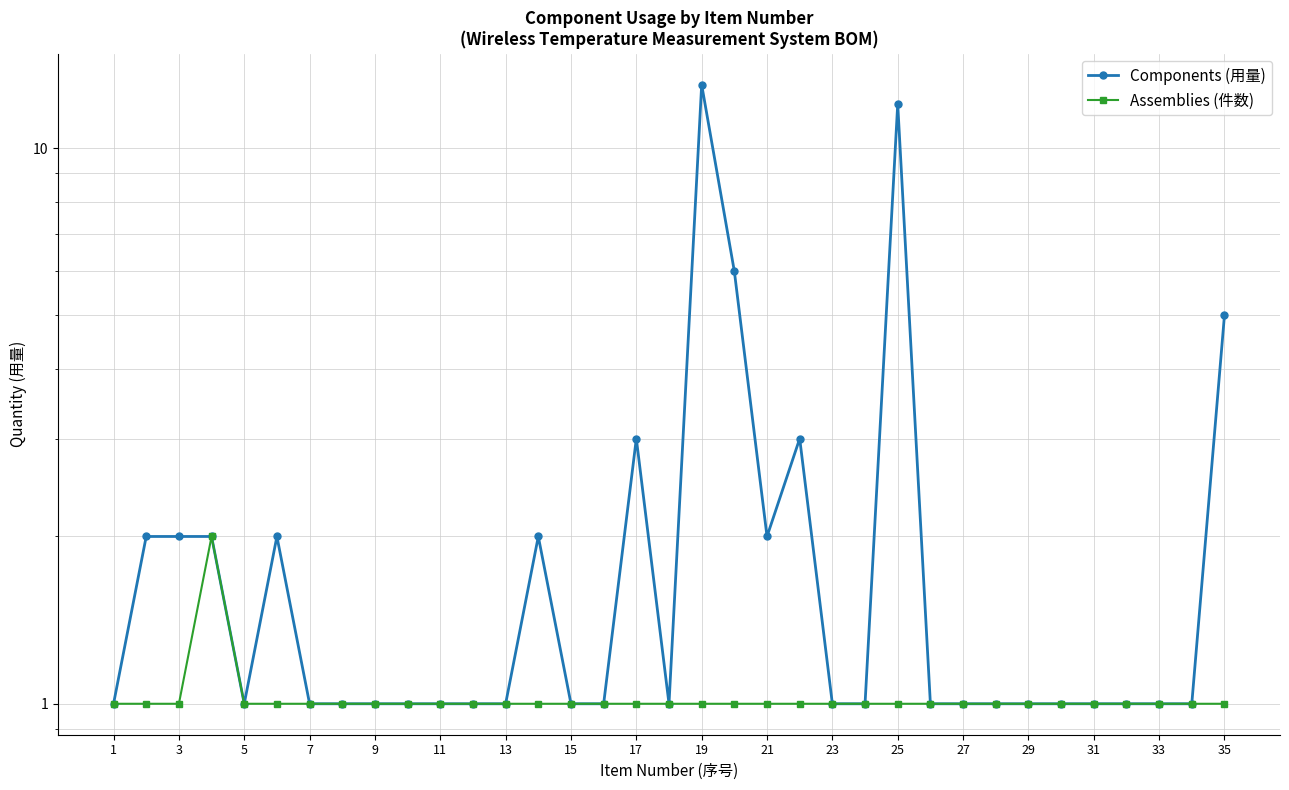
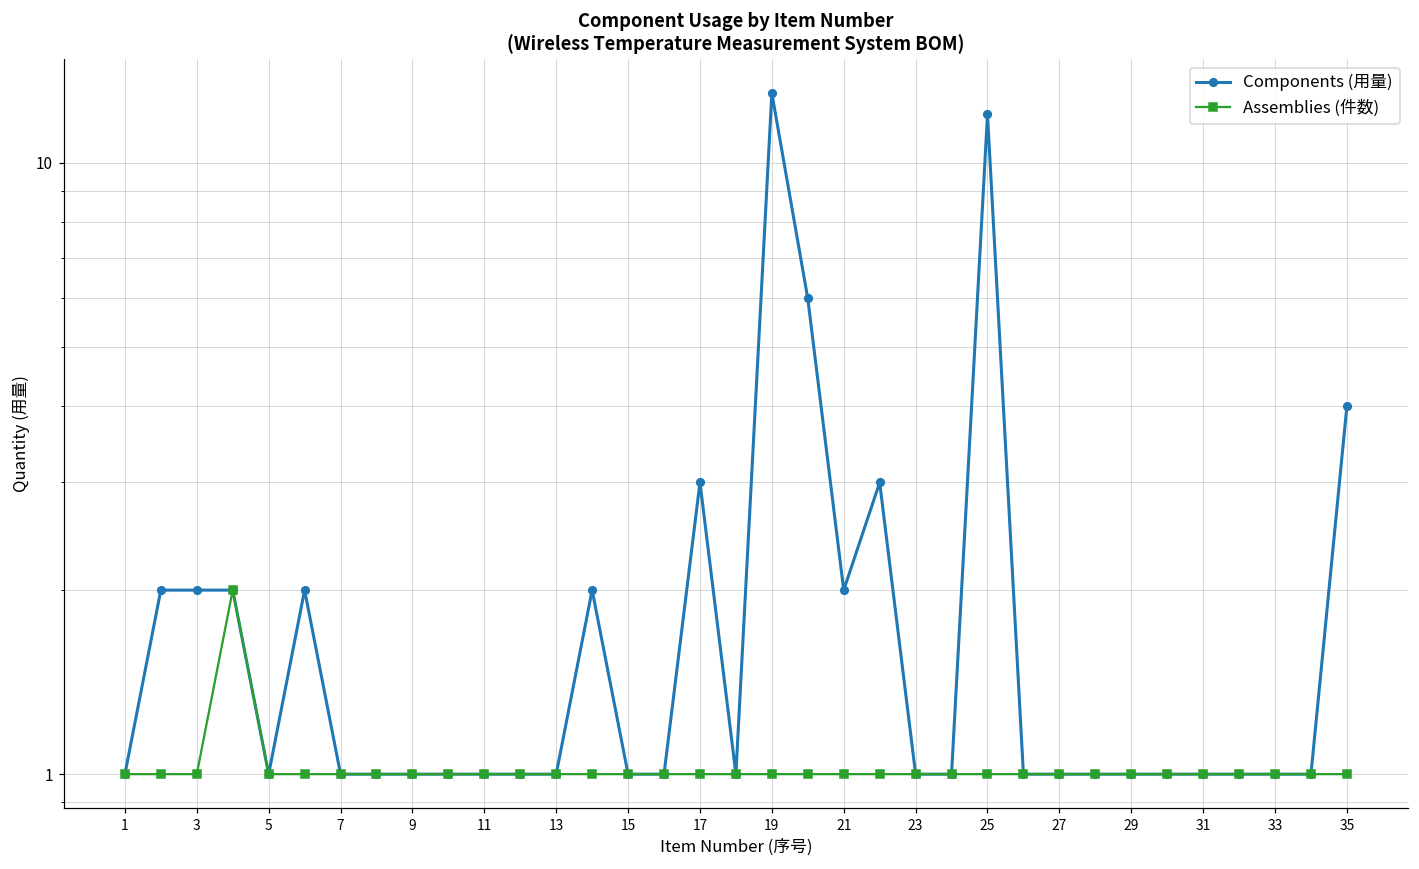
Components (用量), 35: 5 -> 4
